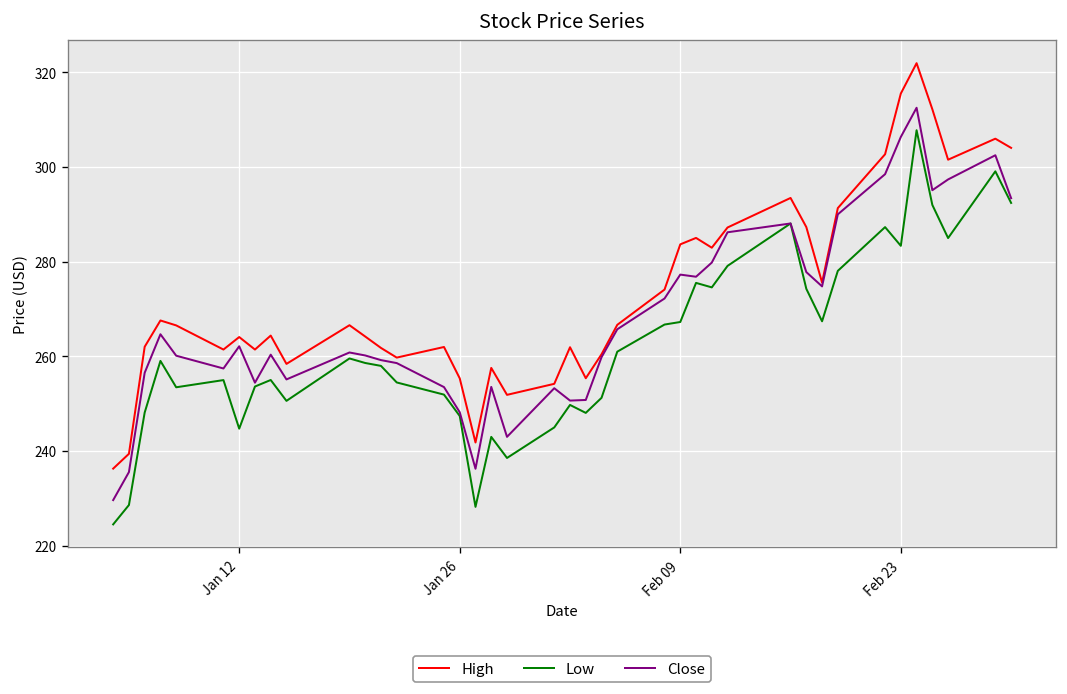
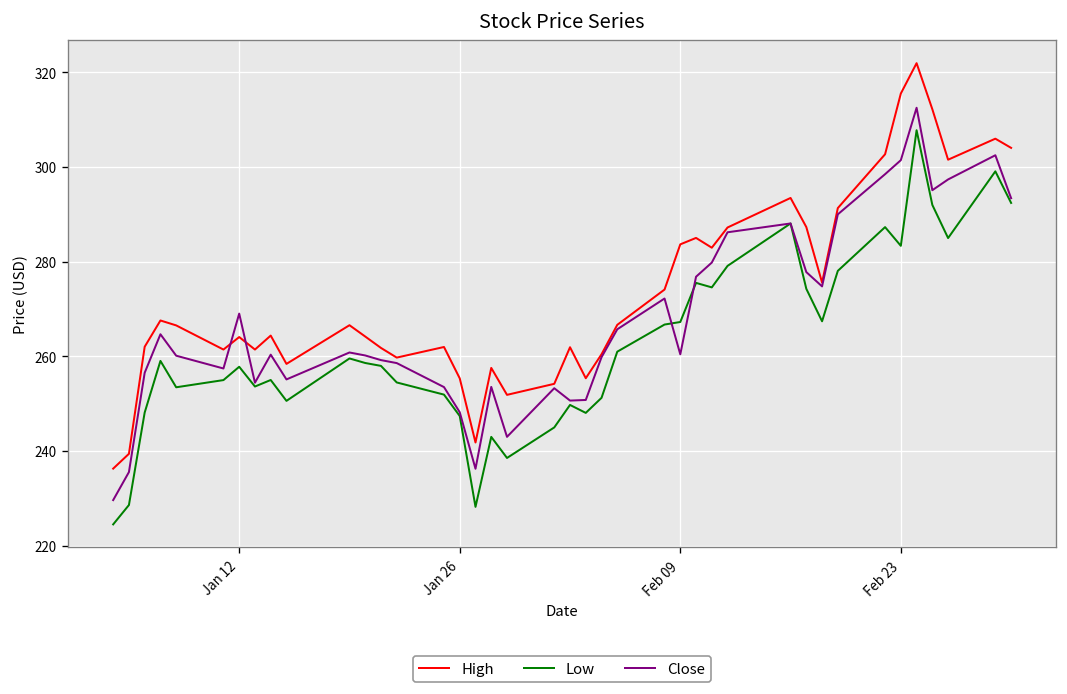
Low, Jan 12: 245 -> 258
Close, Jan 12: 262 -> 269
Close, Feb 09: 277 -> 260
Close, Feb 23: 306 -> 301
